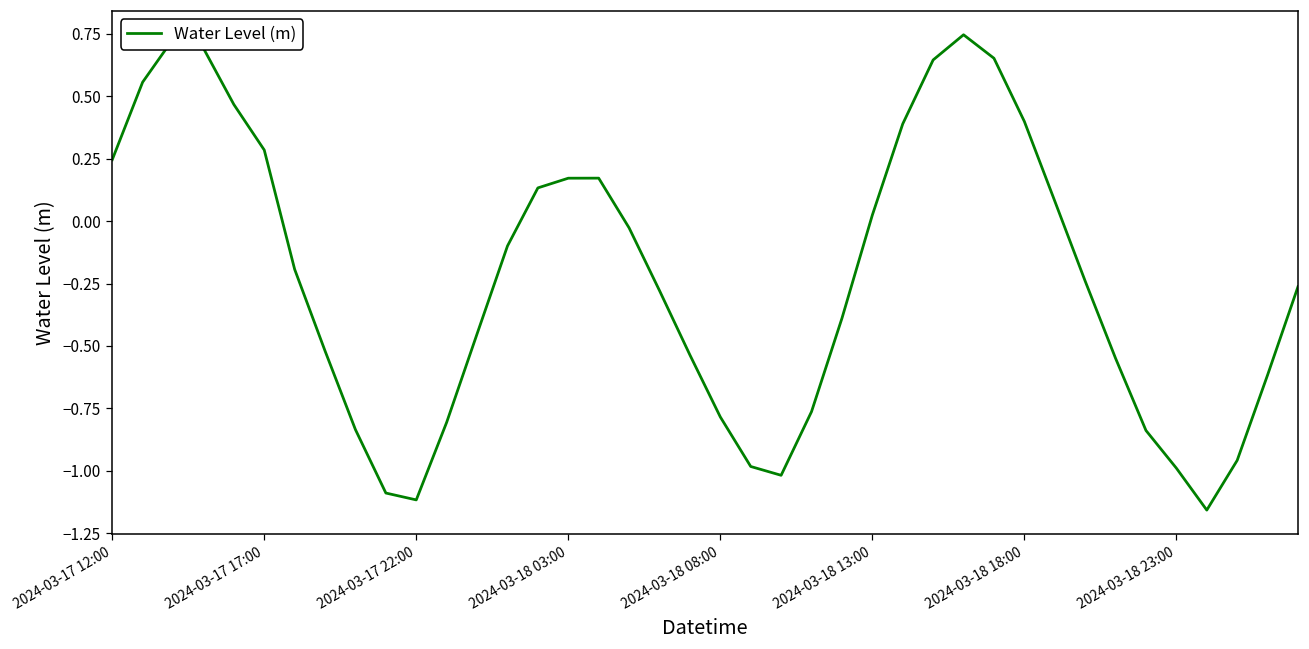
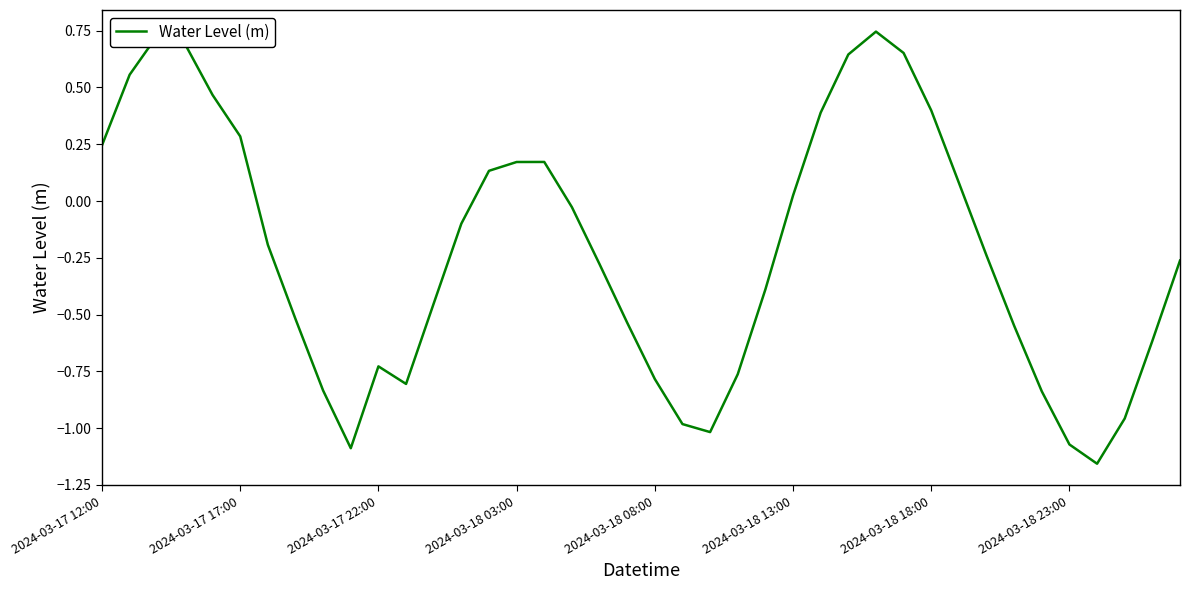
2024-03-17 22:00: -1.12 -> -0.73
2024-03-18 23:00: -0.99 -> -1.07
